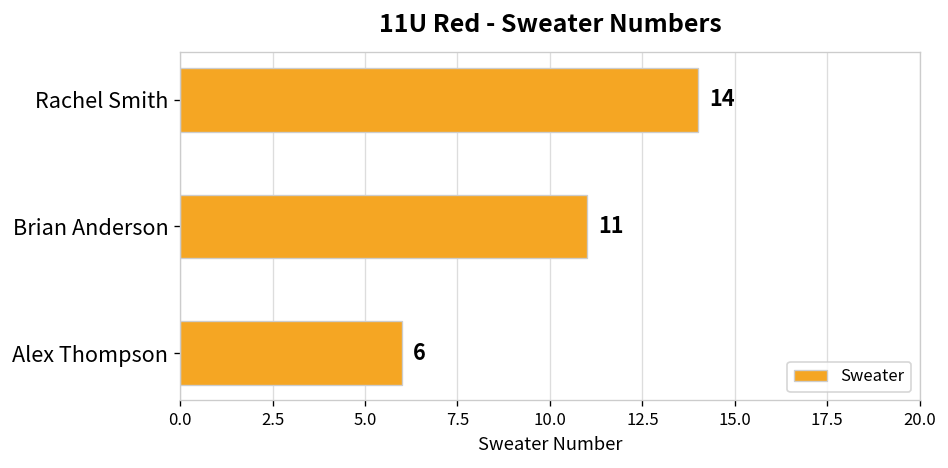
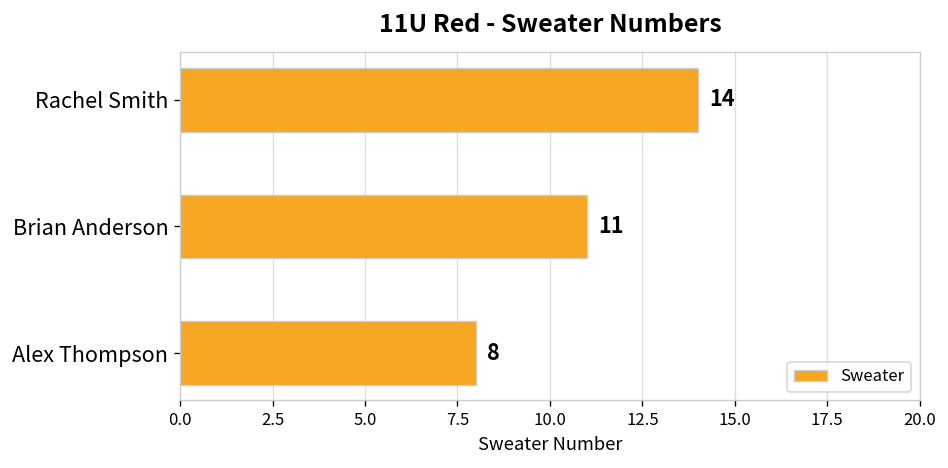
Alex Thompson: 6 -> 8
